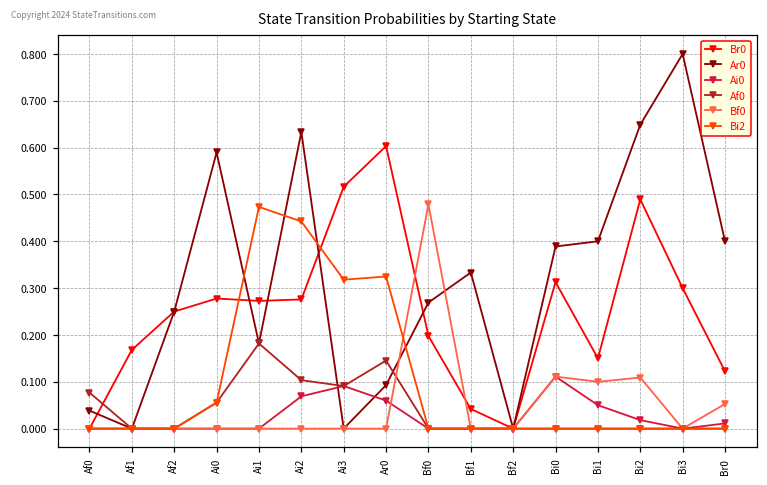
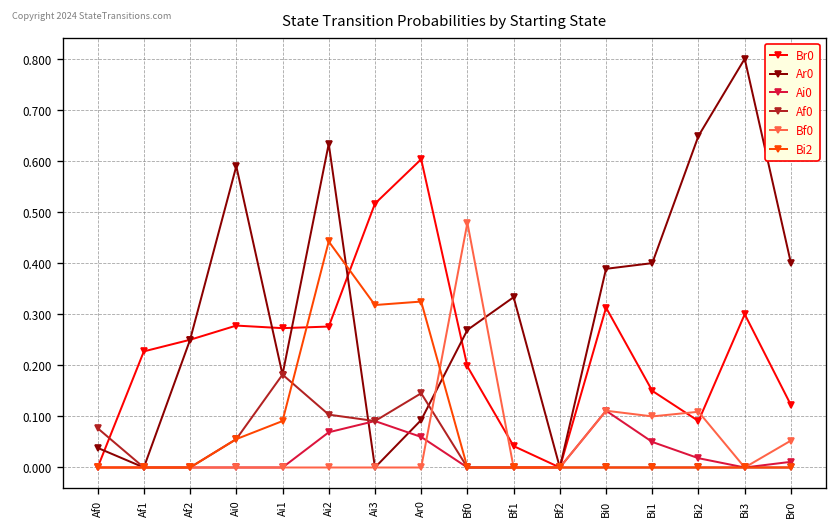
Br0, Af1: 0.17 -> 0.23
Bi2, Ai1: 0.47 -> 0.09
Br0, Bi2: 0.49 -> 0.09
